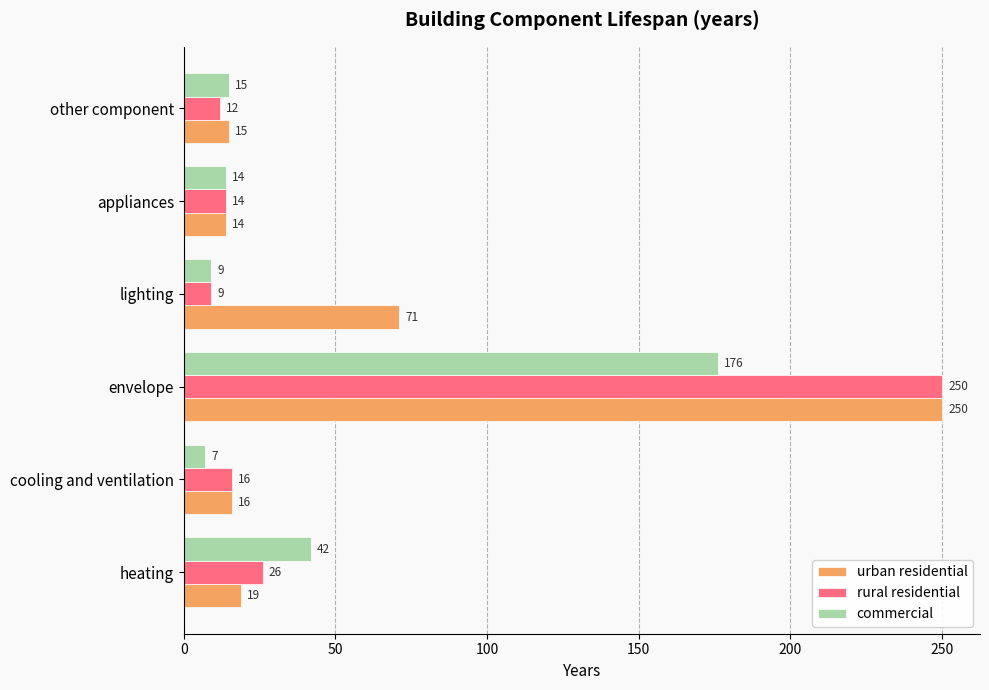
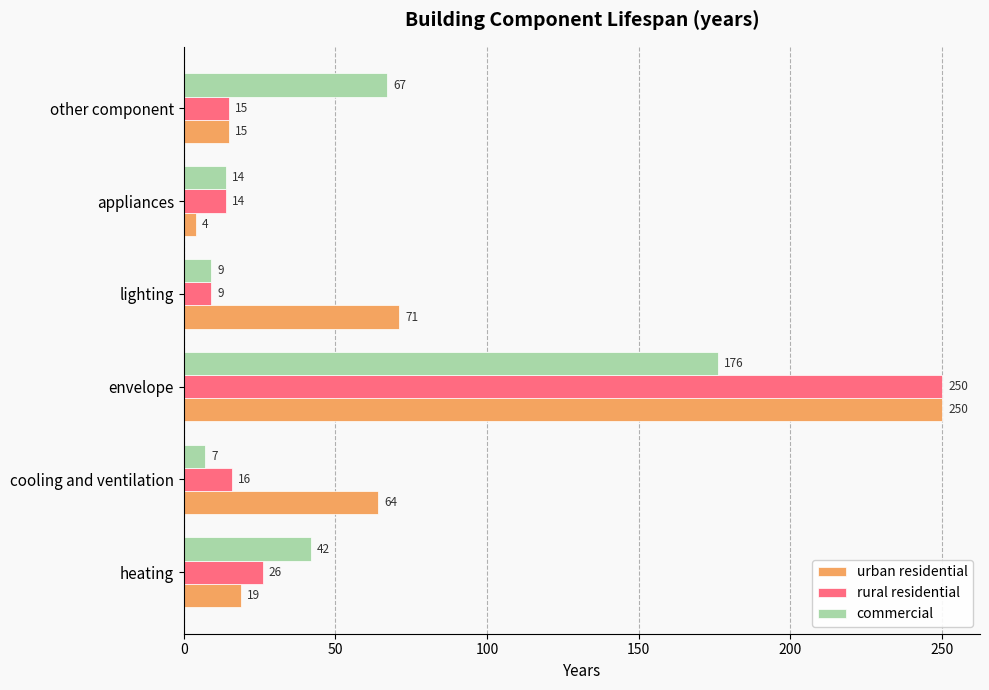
commercial, other component: 15 -> 67
rural residential, other component: 12 -> 15
urban residential, appliances: 14 -> 4
urban residential, cooling and ventilation: 16 -> 64
